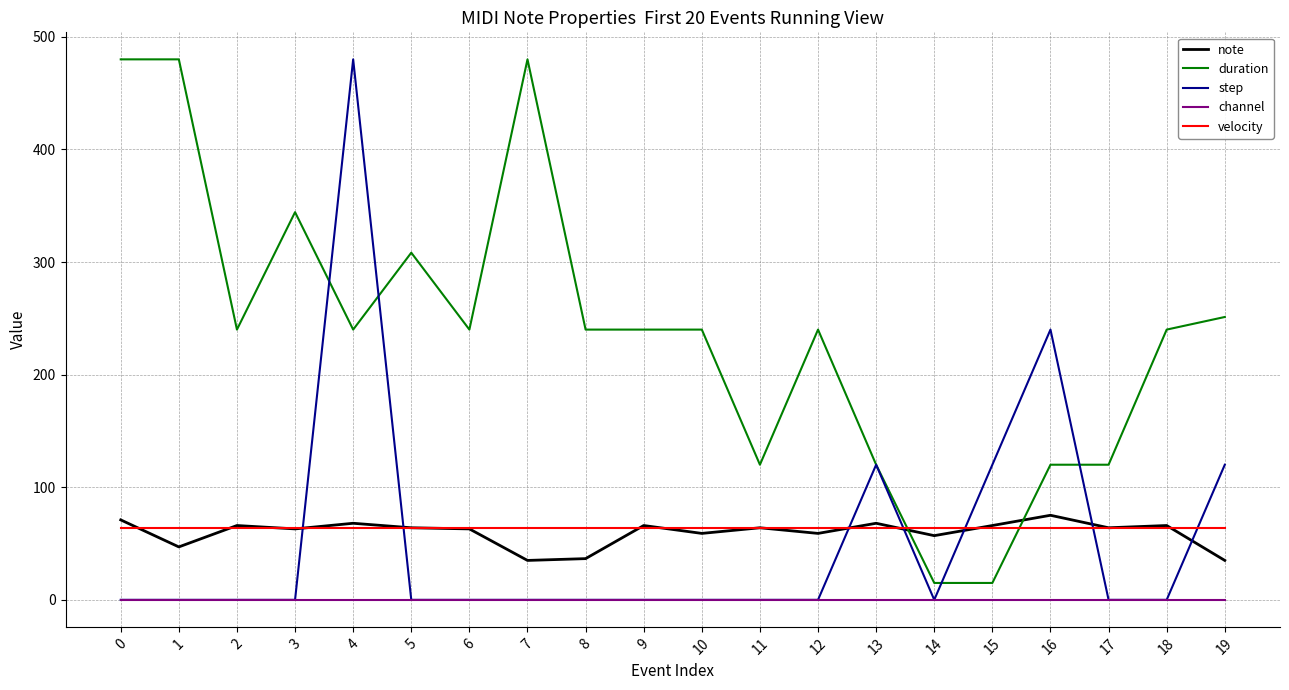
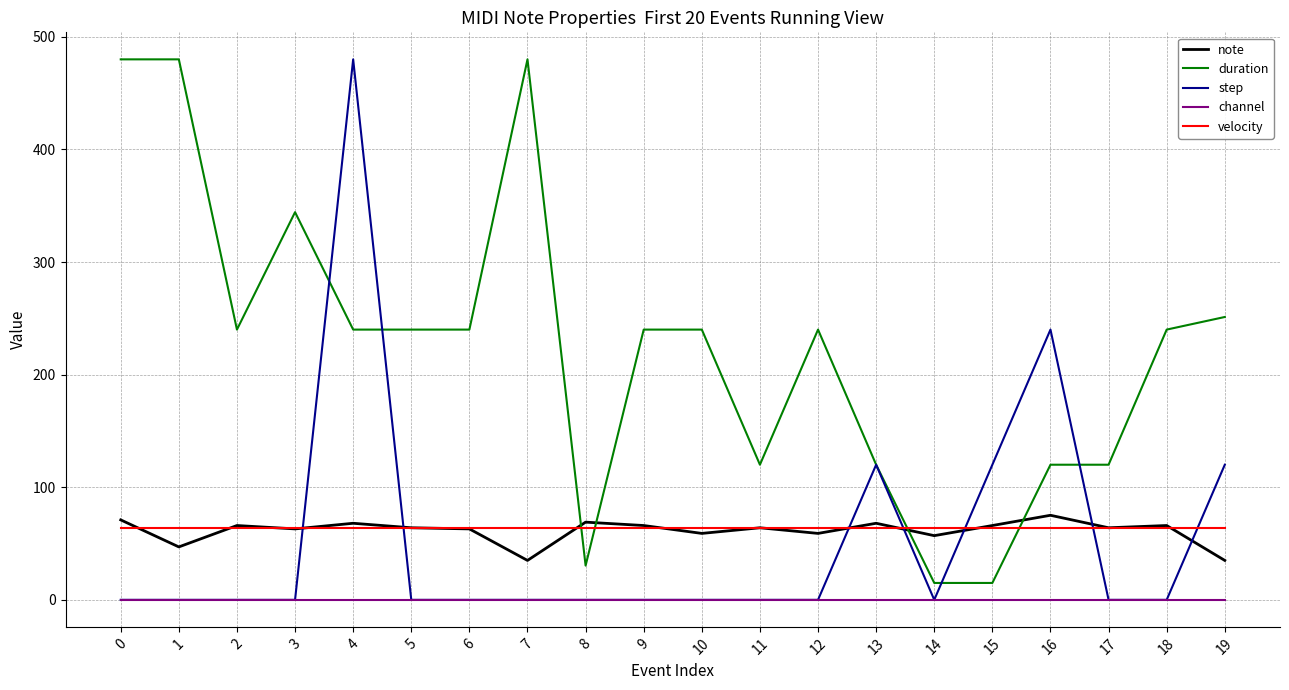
duration, 5: 308 -> 240
note, 8: 37 -> 69
duration, 8: 240 -> 30
